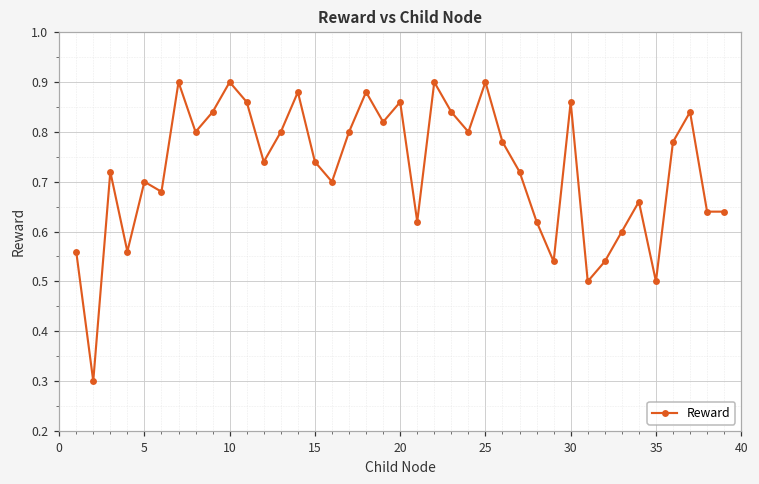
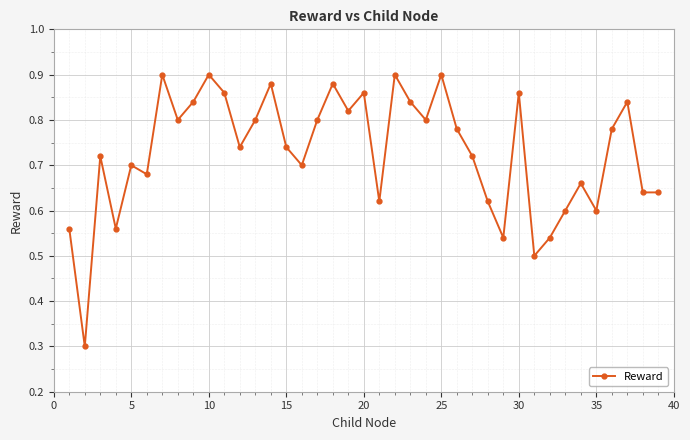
35: 0.5 -> 0.6
